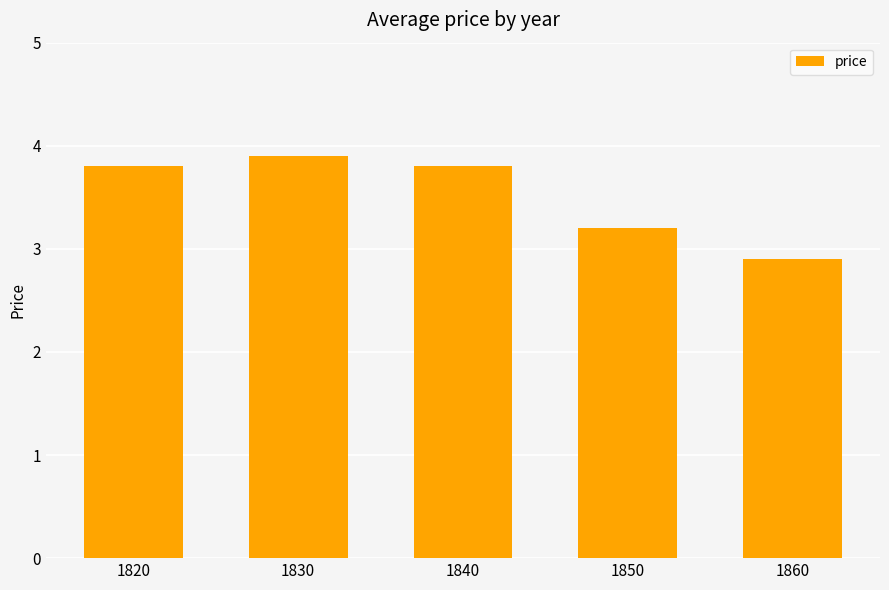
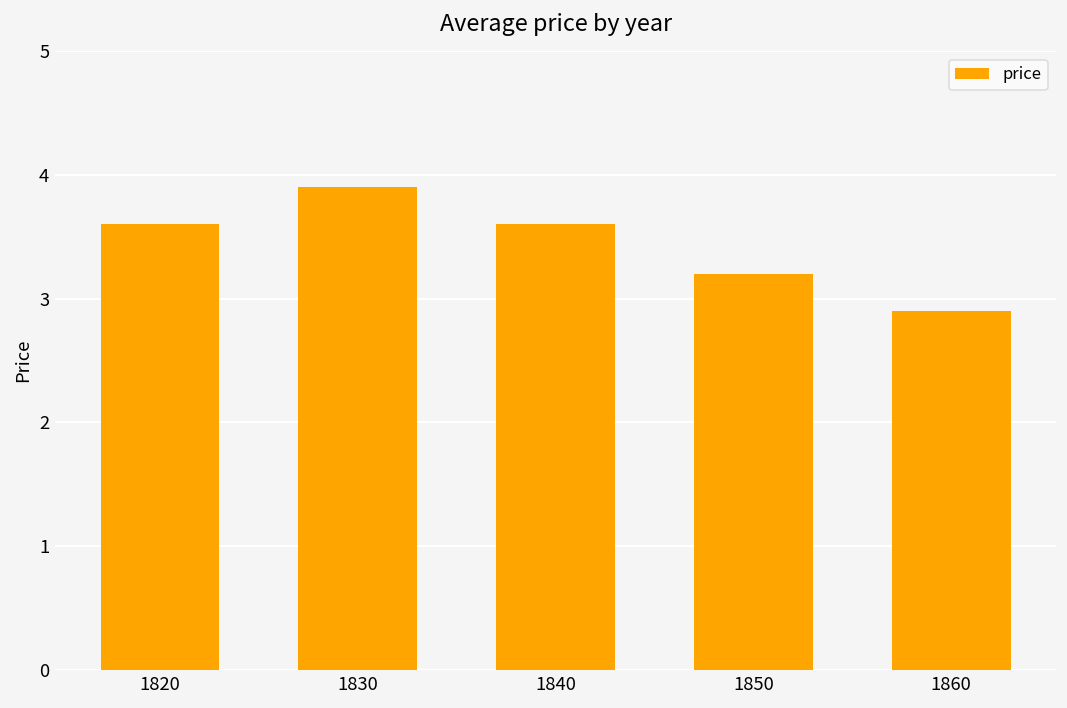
1820: 3.8 -> 3.6
1840: 3.8 -> 3.6
